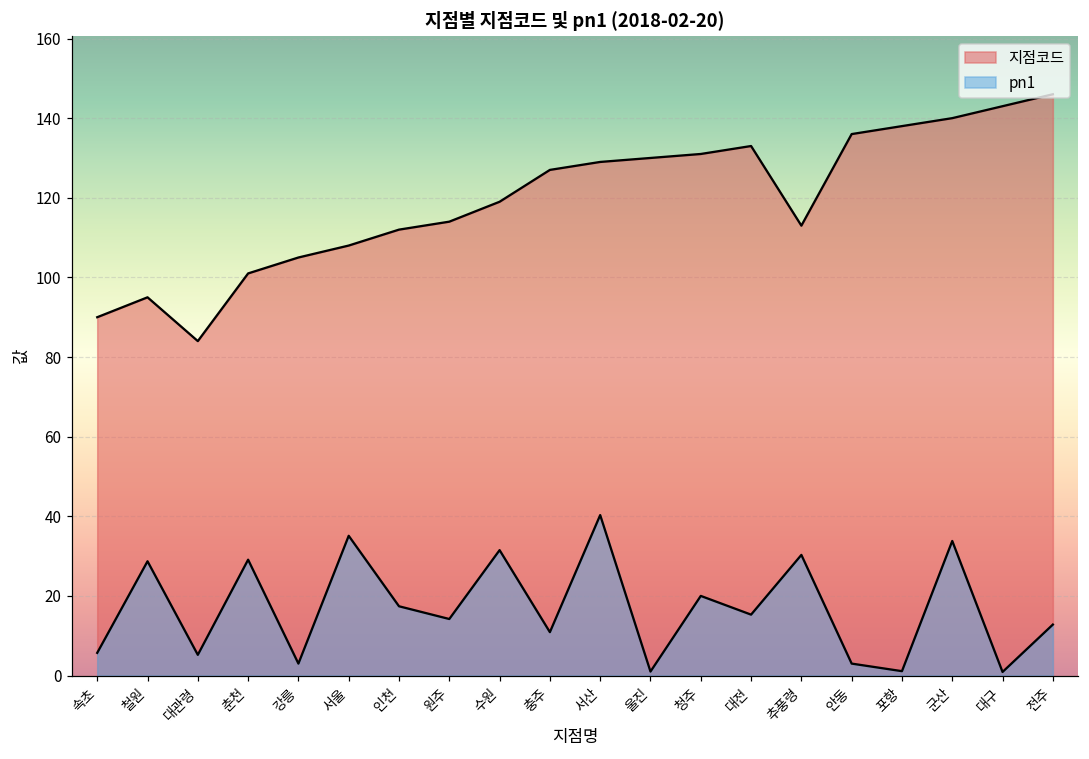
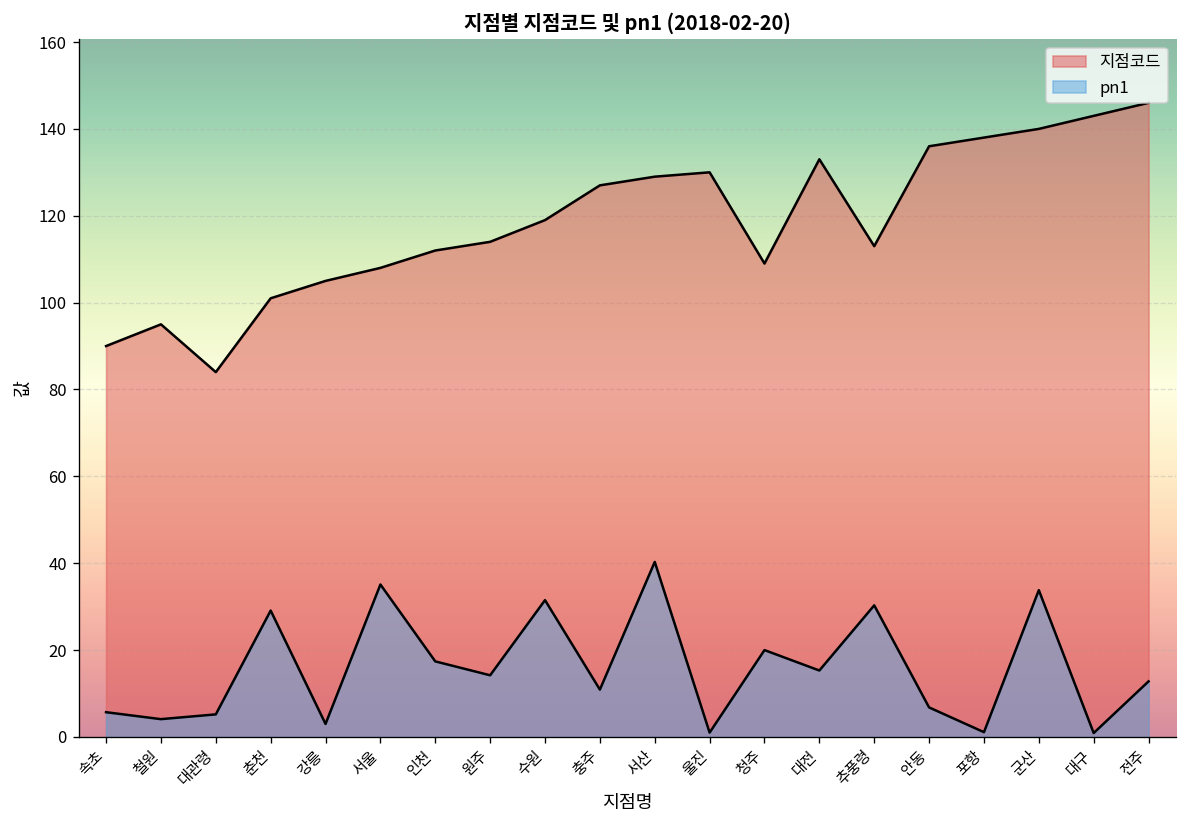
pn1, 철원: 29 -> 4
지점코드, 청주: 131 -> 109
pn1, 안동: 3 -> 7
